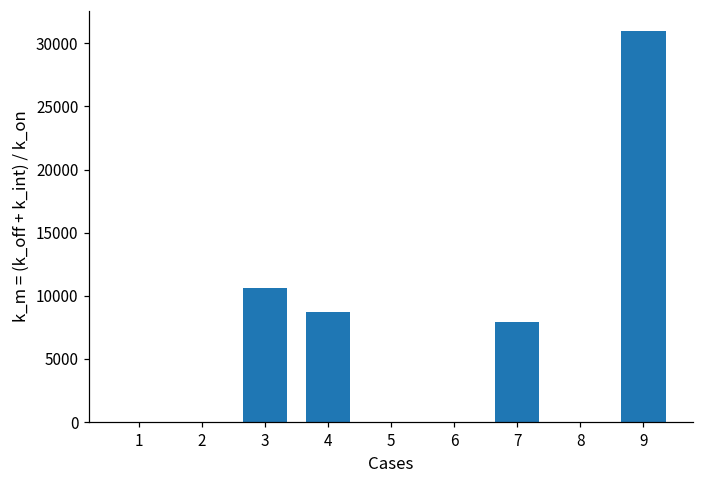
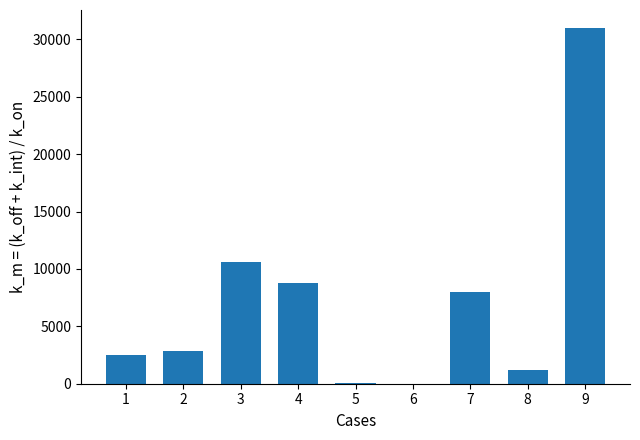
1: 0 -> 2500
2: 0 -> 2900
8: 0 -> 1200
